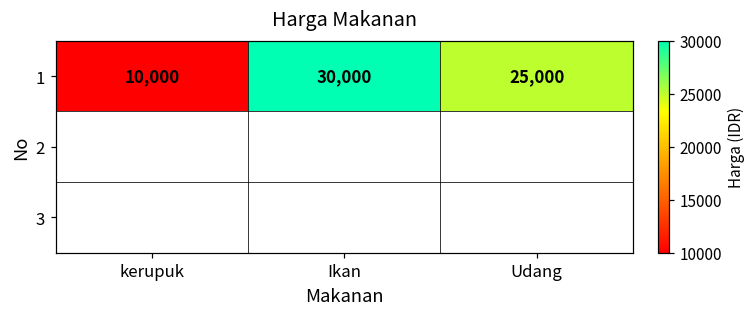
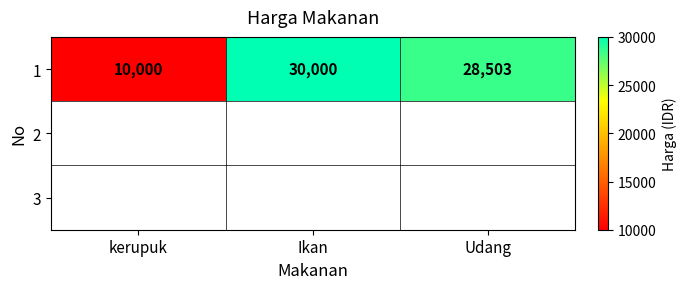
1, Udang: 25,000 -> 28,503
